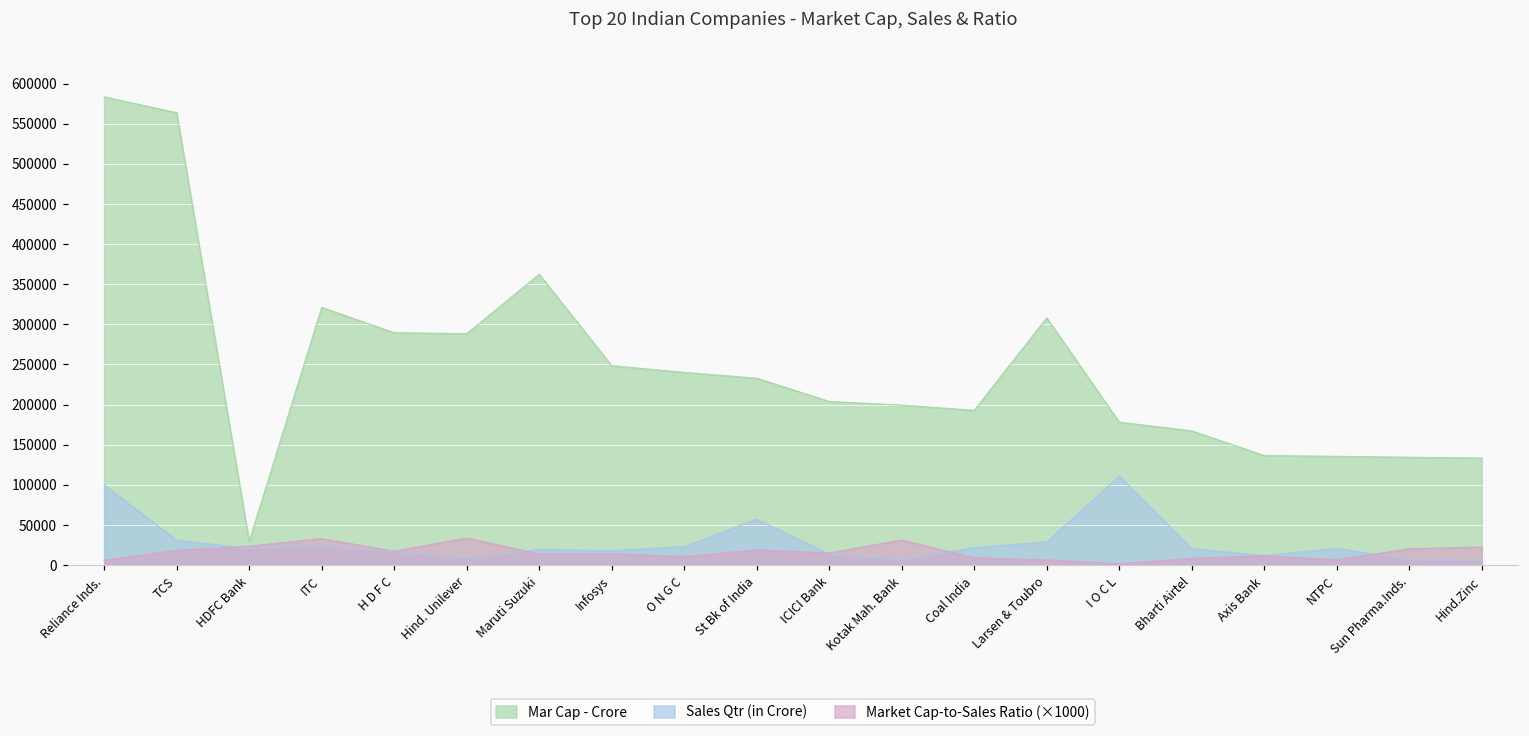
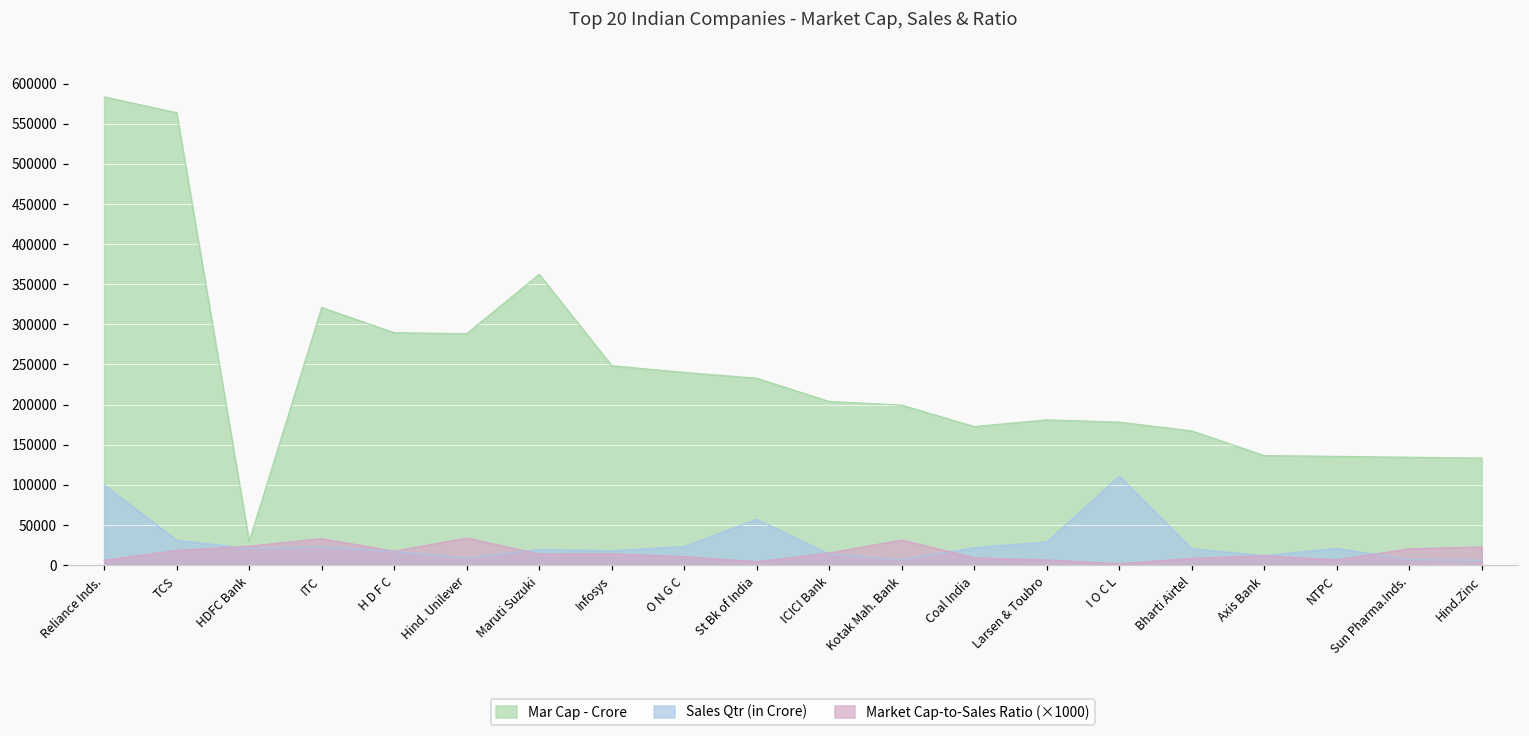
Market Cap-to-Sales Ratio (×1000), St Bk of India: 20000 -> 0
Mar Cap - Crore, Coal India: 190000 -> 170000
Mar Cap - Crore, Larsen & Toubro: 310000 -> 180000
